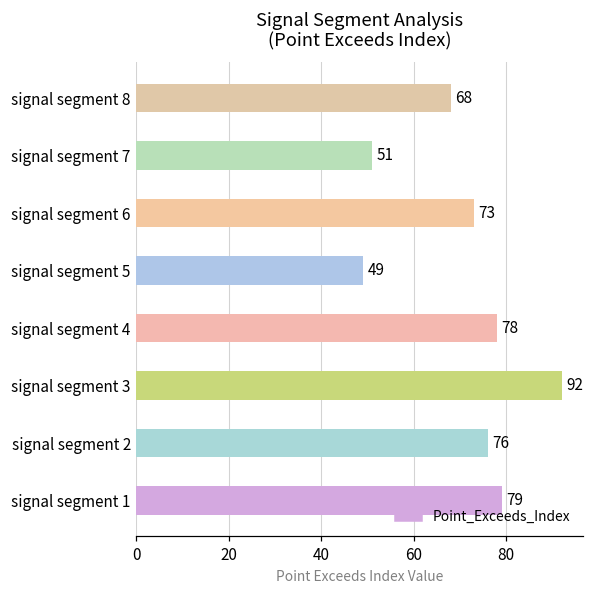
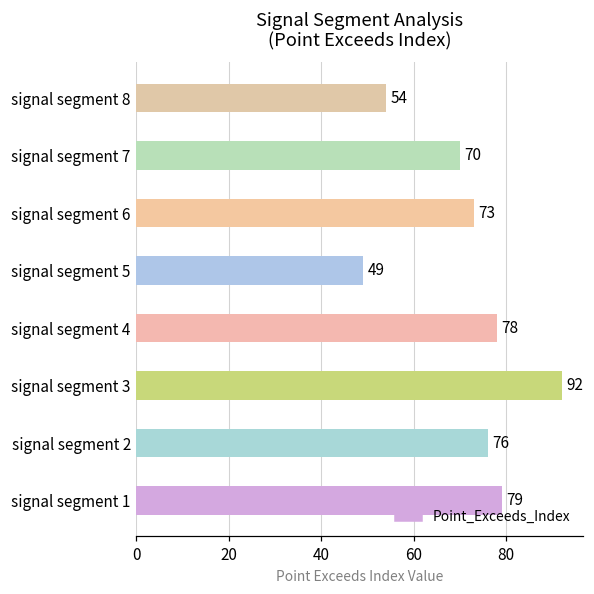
signal segment 8: 68 -> 54
signal segment 7: 51 -> 70
